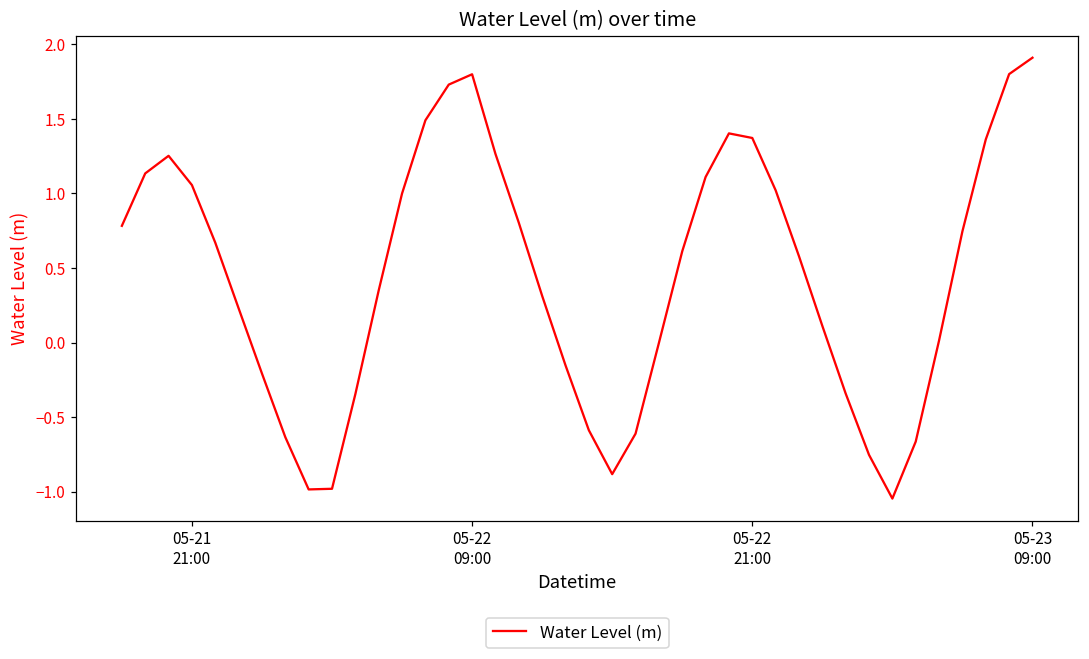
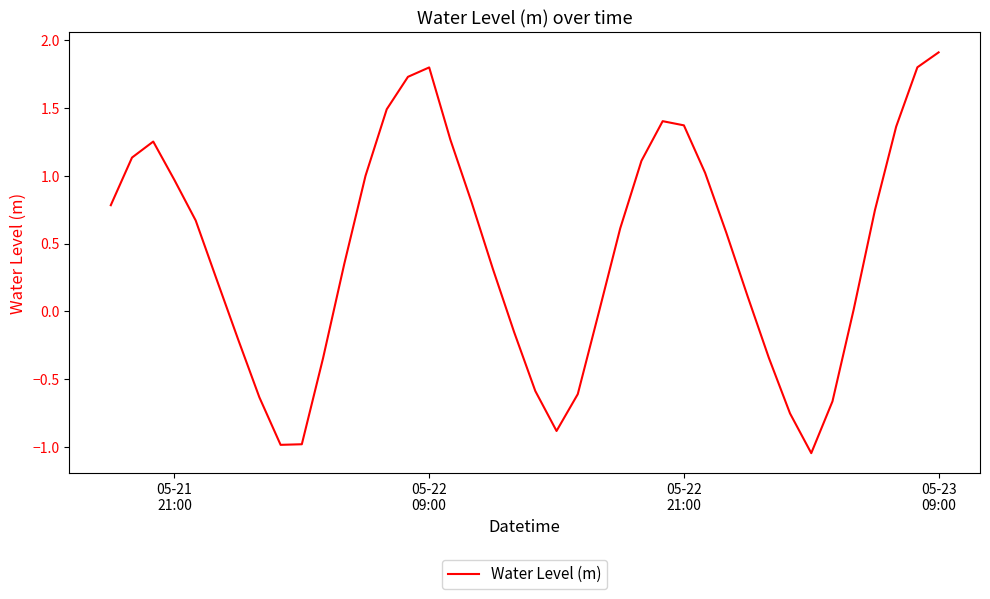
05-21 21:00: 1.06 -> 0.97
